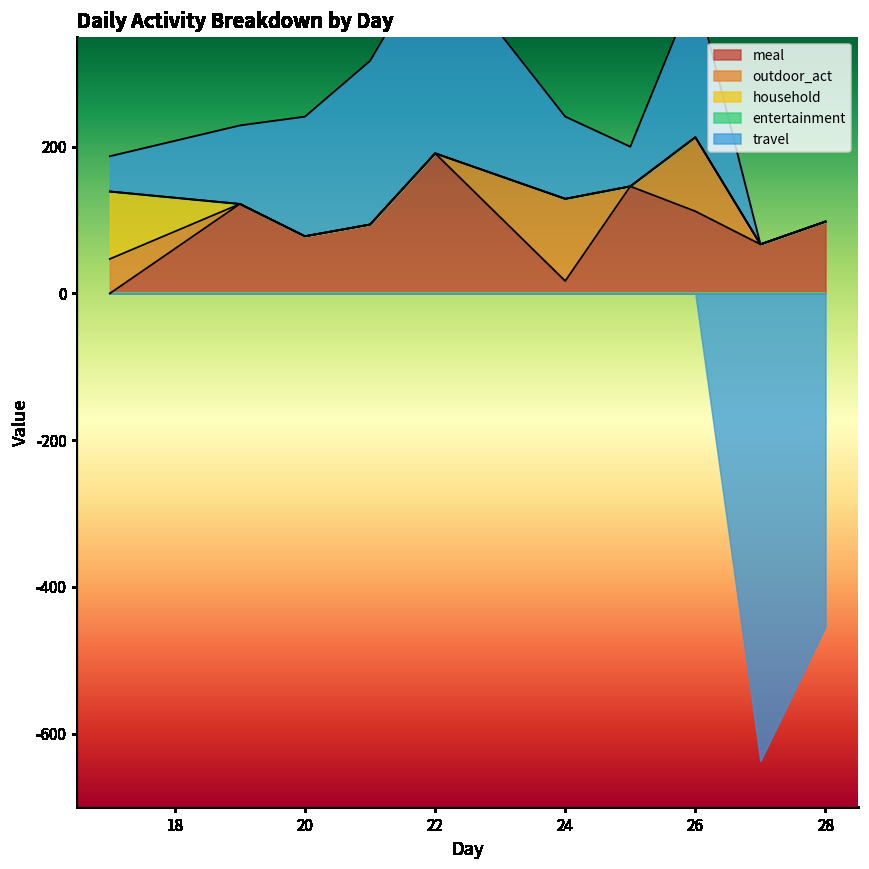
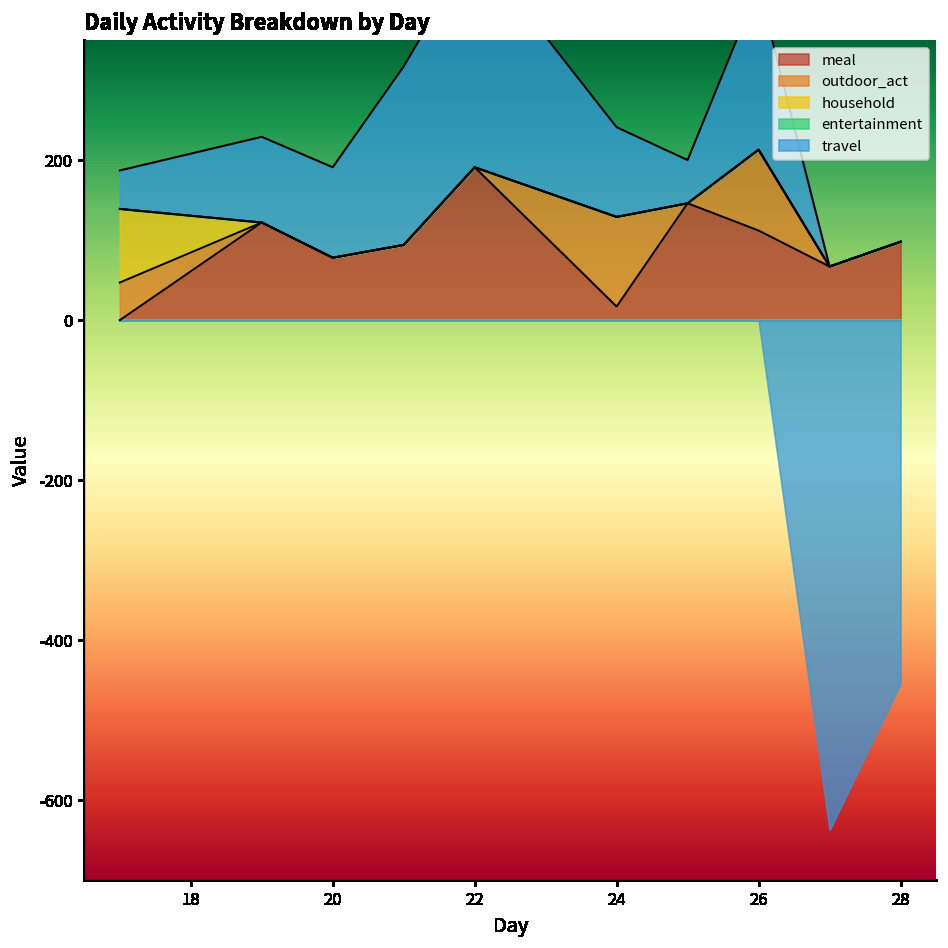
travel, 20: 160 -> 110
